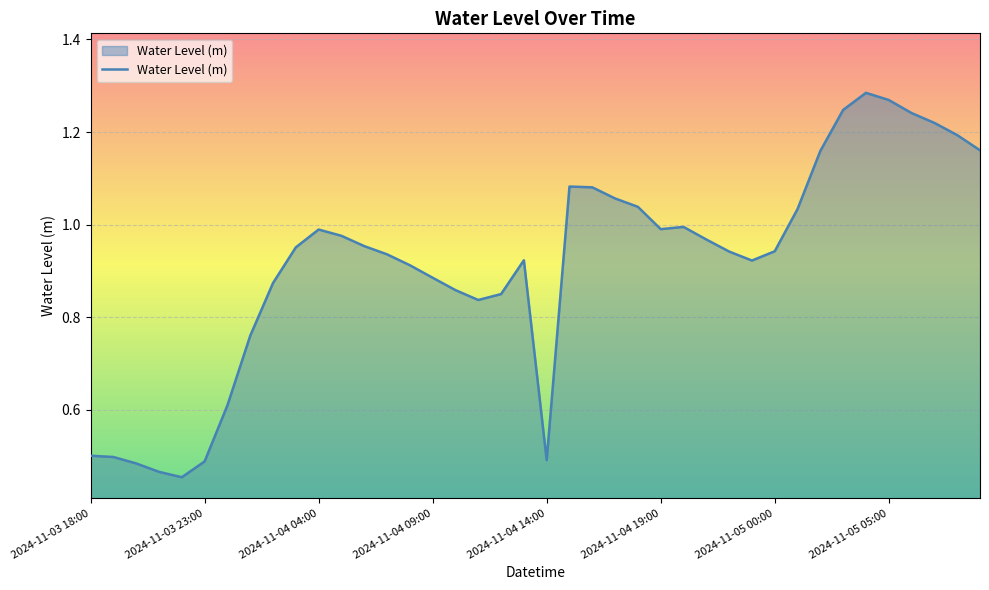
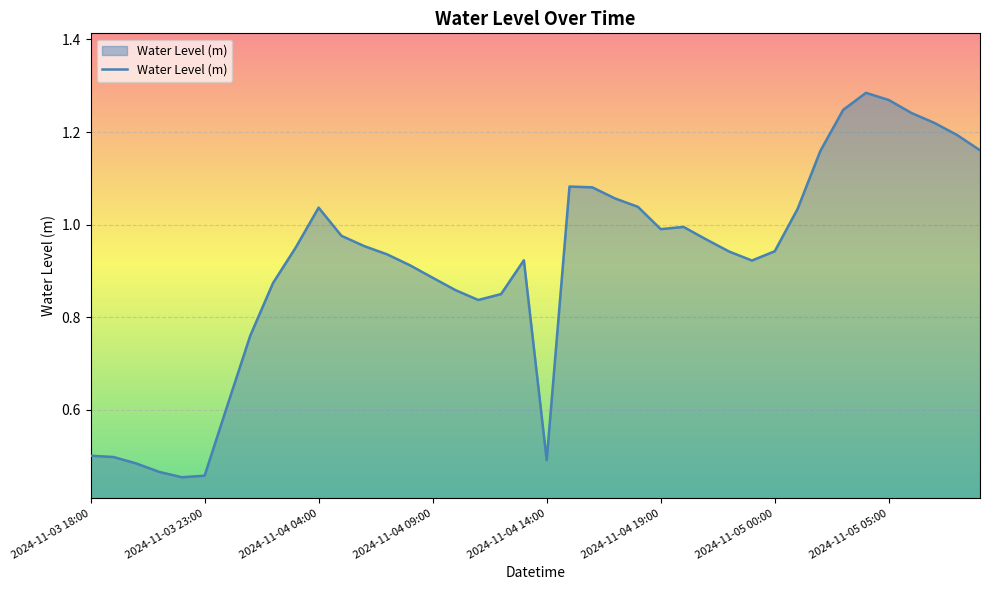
2024-11-03 23:00: 0.49 -> 0.46
2024-11-04 04:00: 0.99 -> 1.04
